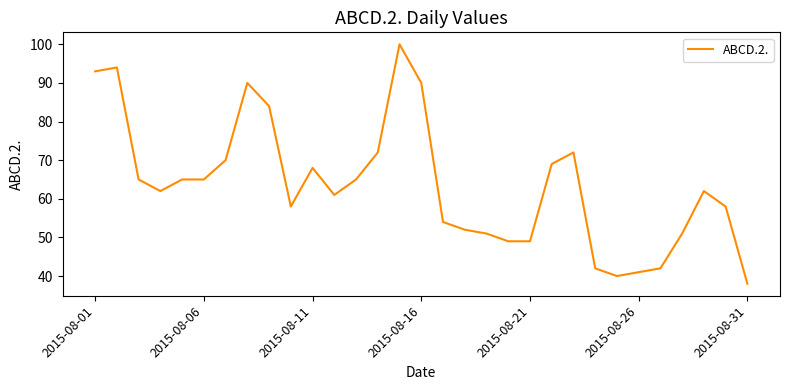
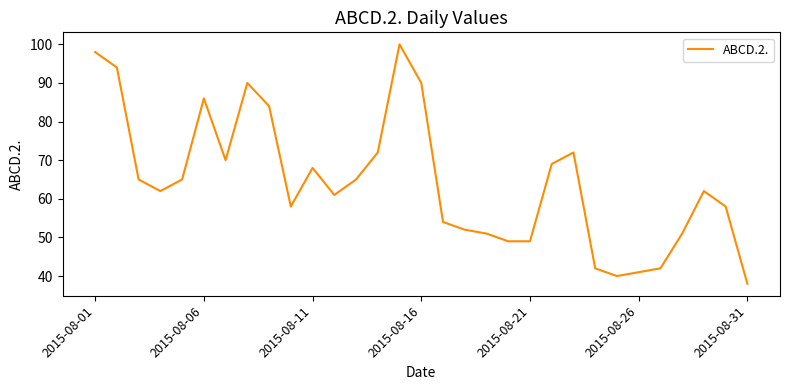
2015-08-01: 93 -> 98
2015-08-06: 65 -> 86
